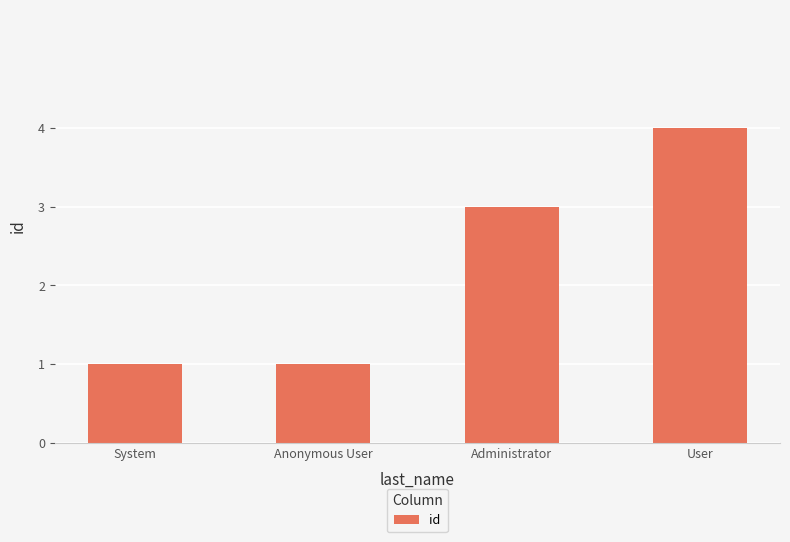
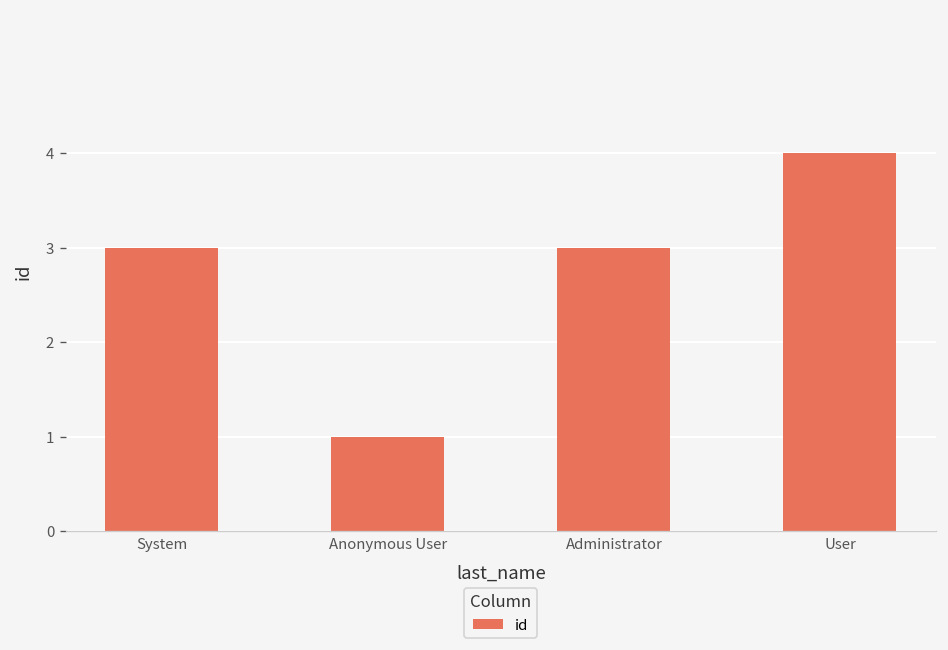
System: 1 -> 3
